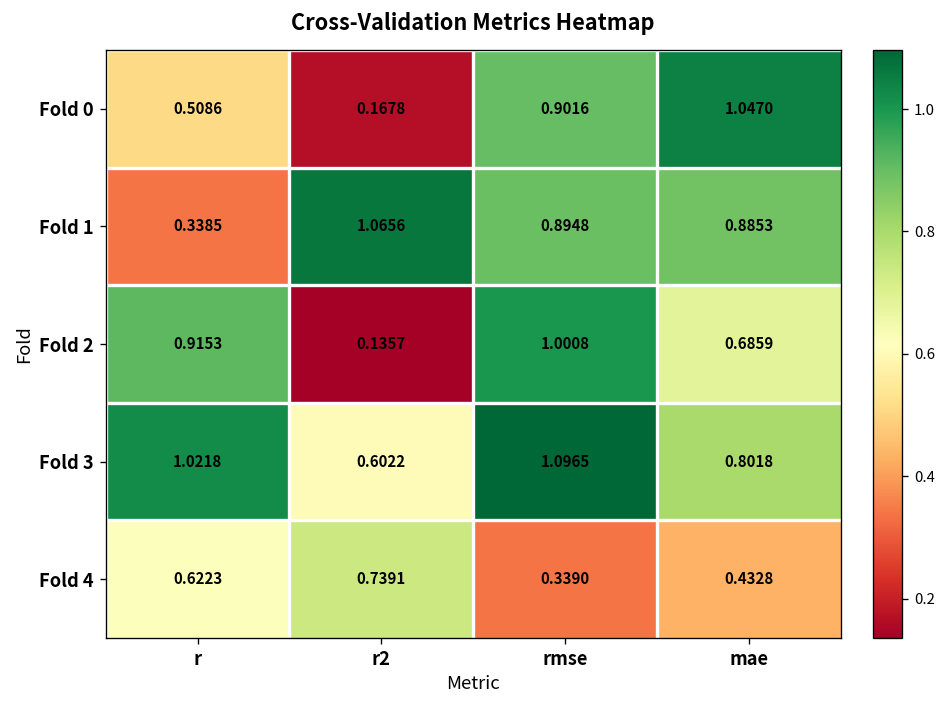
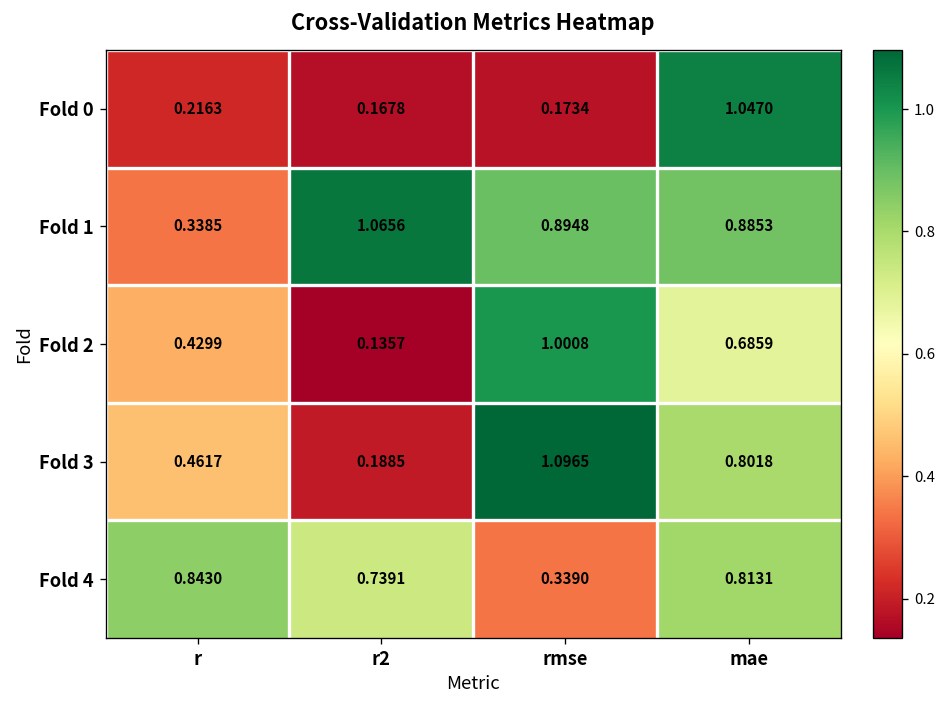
Fold 0, r: 0.5086 -> 0.2163
Fold 0, rmse: 0.9016 -> 0.1734
Fold 2, r: 0.9153 -> 0.4299
Fold 3, r: 1.0218 -> 0.4617
Fold 3, r2: 0.6022 -> 0.1885
Fold 4, r: 0.6223 -> 0.8430
Fold 4, mae: 0.4328 -> 0.8131
